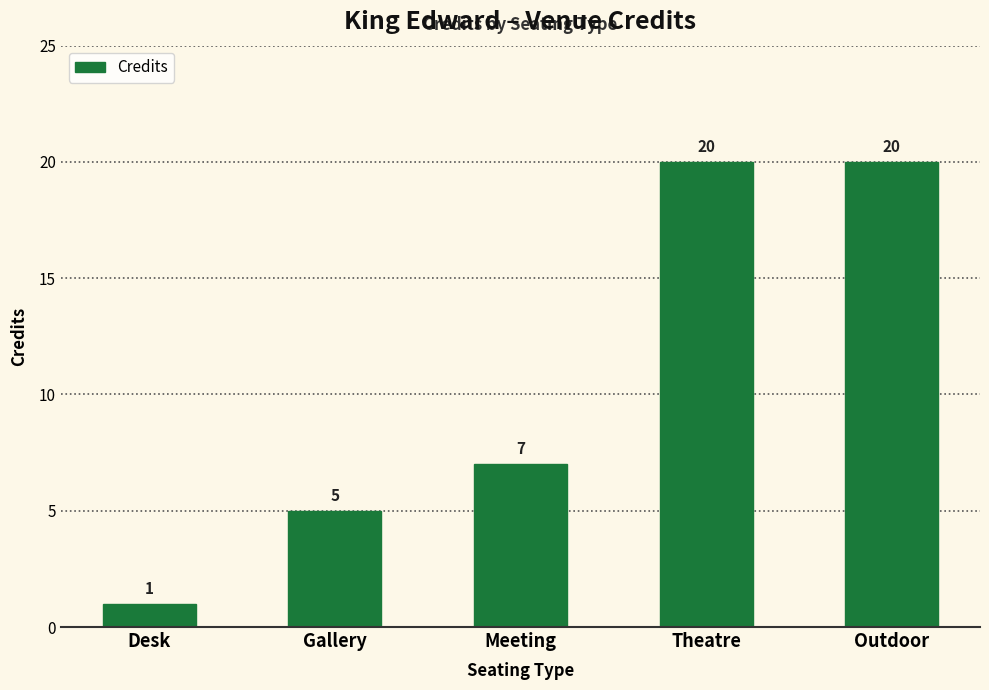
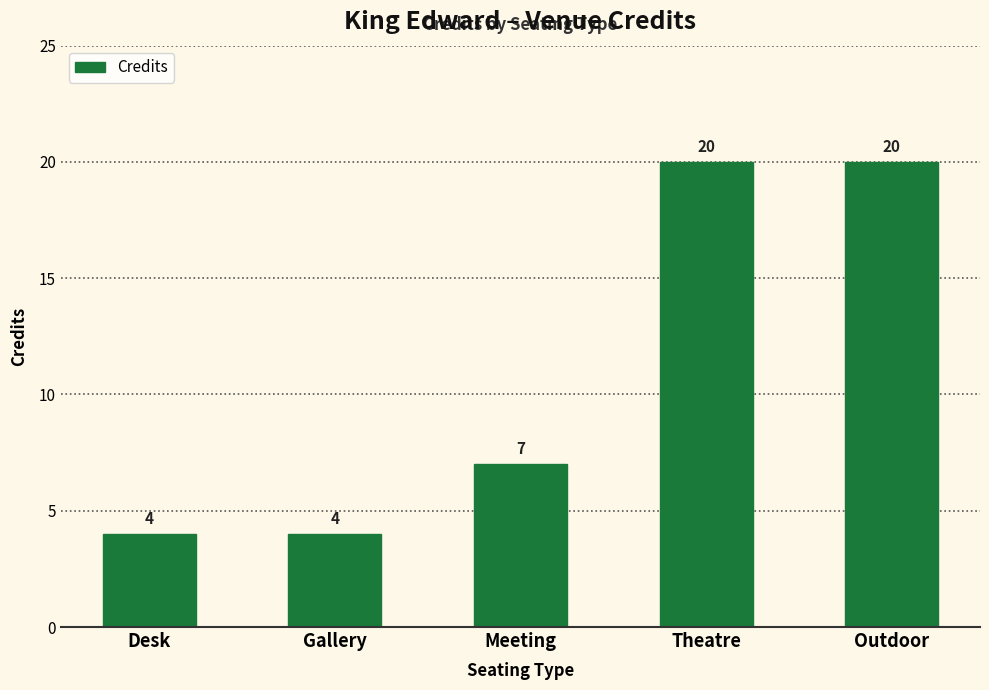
Desk: 1 -> 4
Gallery: 5 -> 4
